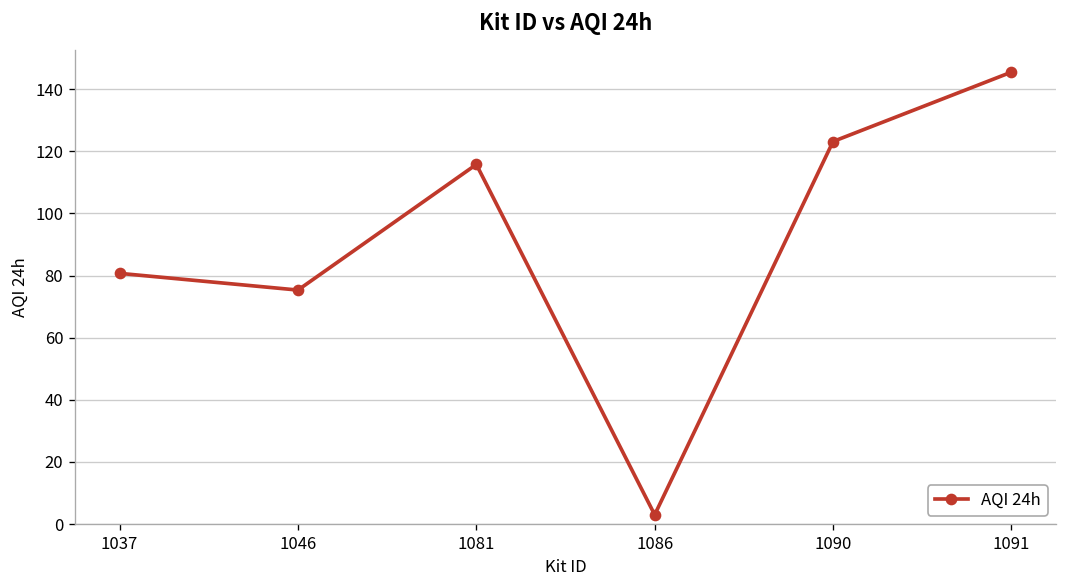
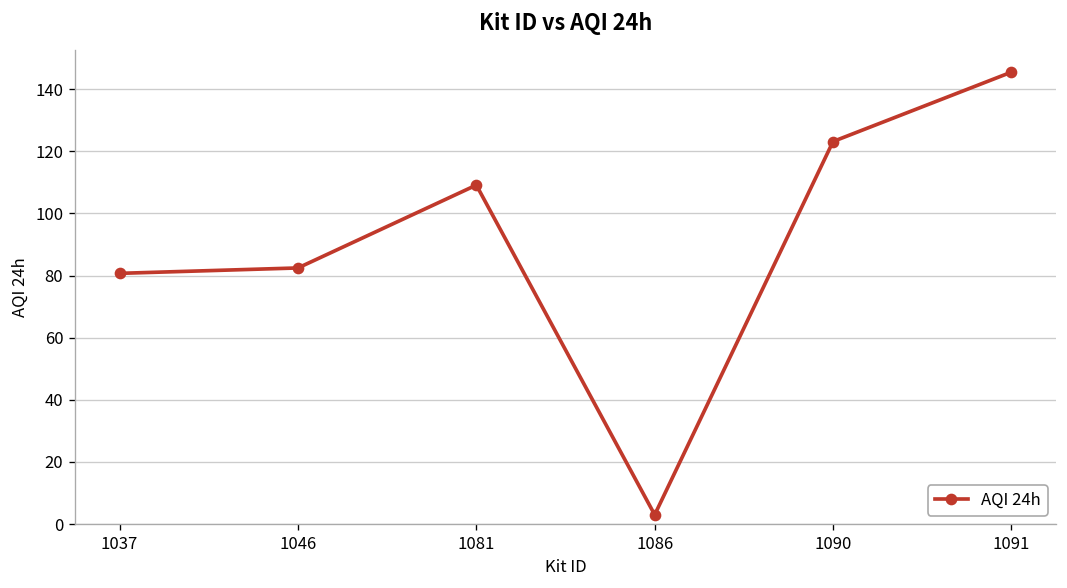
1046: 75 -> 82
1081: 116 -> 109
